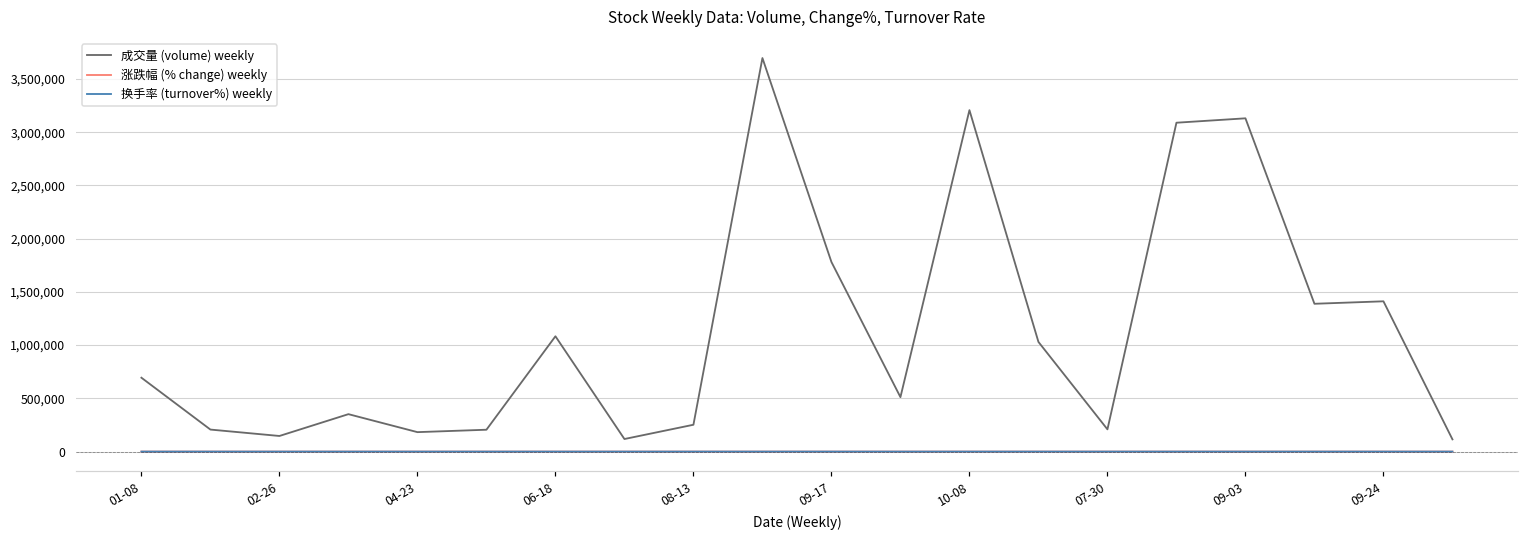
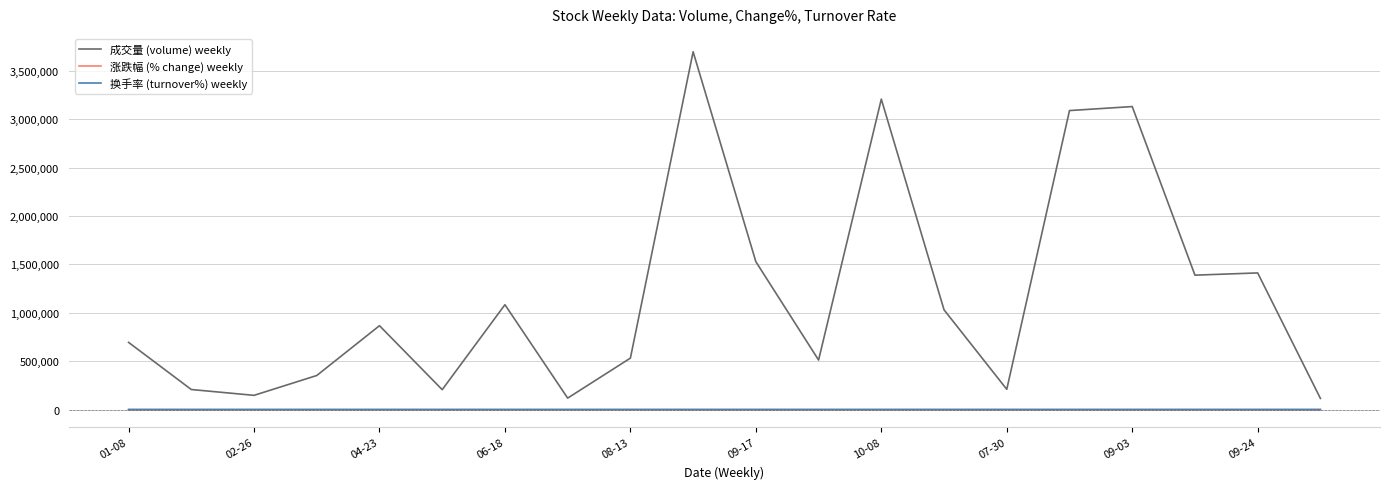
成交量 (volume) weekly, 04-23: 200,000 -> 900,000
成交量 (volume) weekly, 08-13: 300,000 -> 500,000
成交量 (volume) weekly, 09-17: 1,800,000 -> 1,500,000
